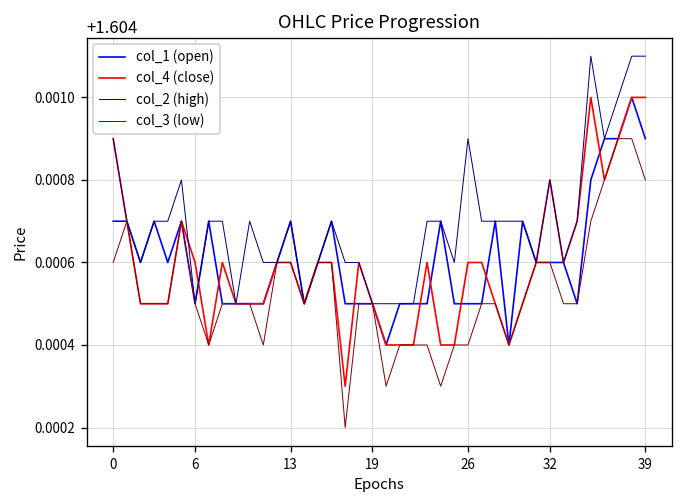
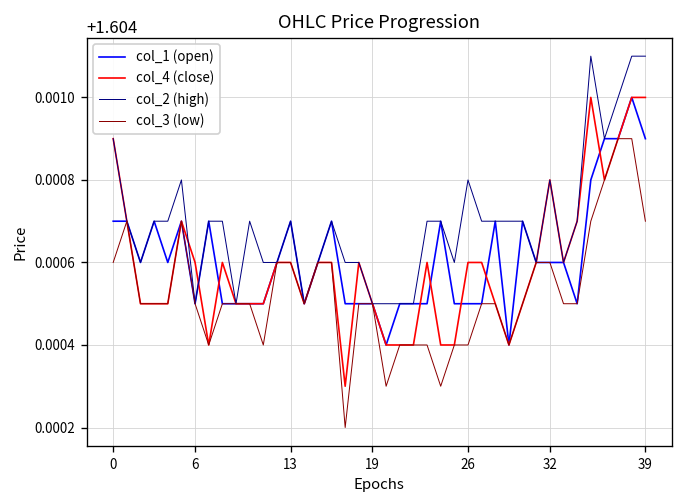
col_2 (high), 26: 1.6049 -> 1.6048
col_3 (low), 39: 1.6048 -> 1.6047
